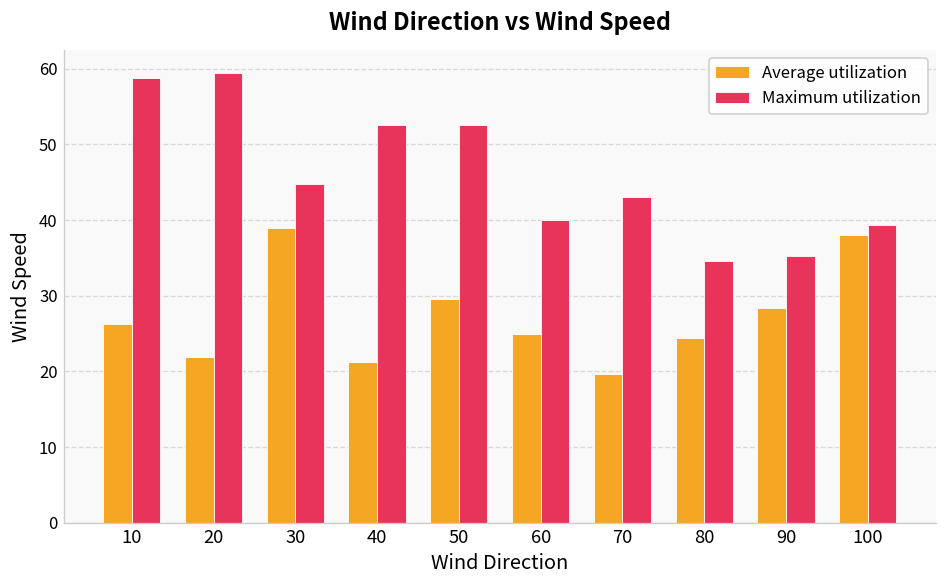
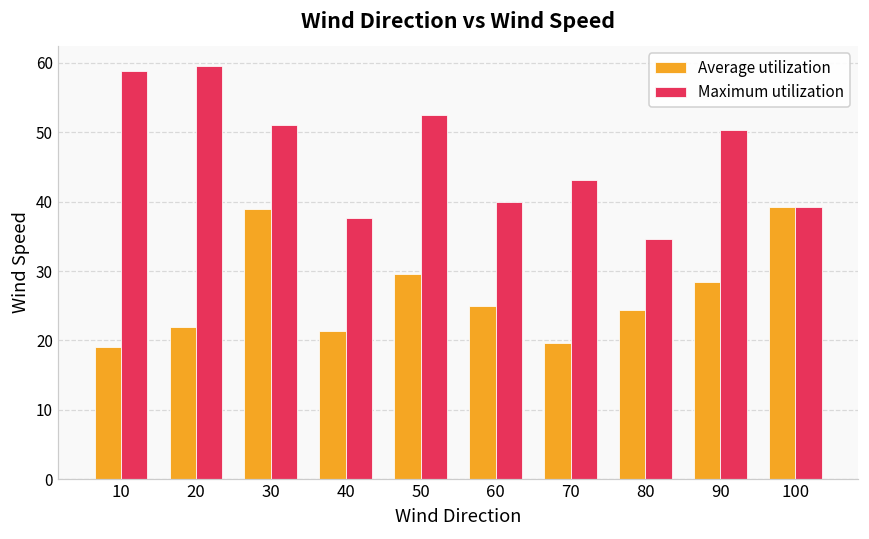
Average utilization, 10: 26 -> 19
Maximum utilization, 30: 45 -> 51
Maximum utilization, 40: 53 -> 38
Maximum utilization, 90: 35 -> 50
Average utilization, 100: 38 -> 39
